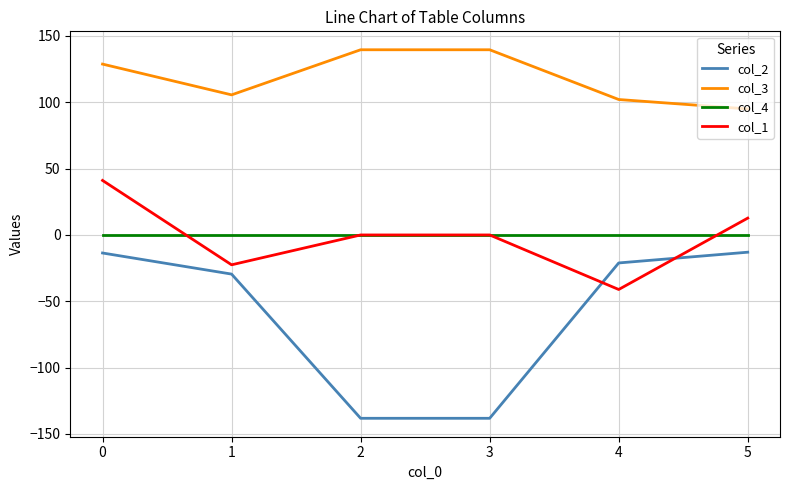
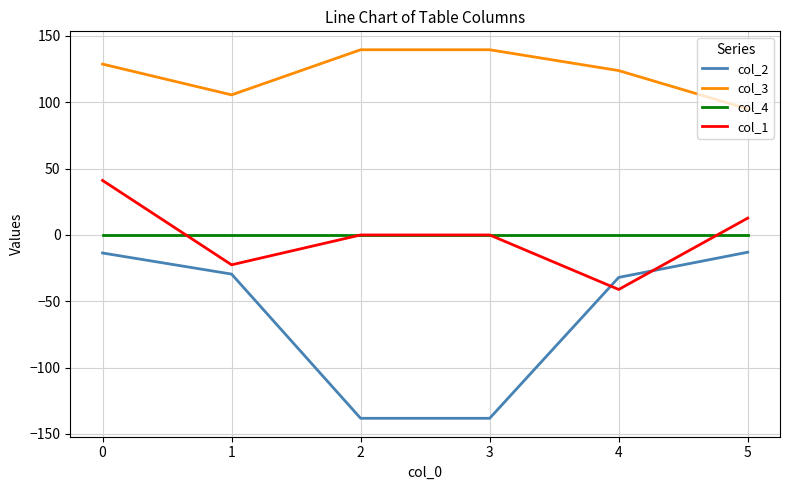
col_2, 4: -21 -> -32
col_3, 4: 102 -> 124
